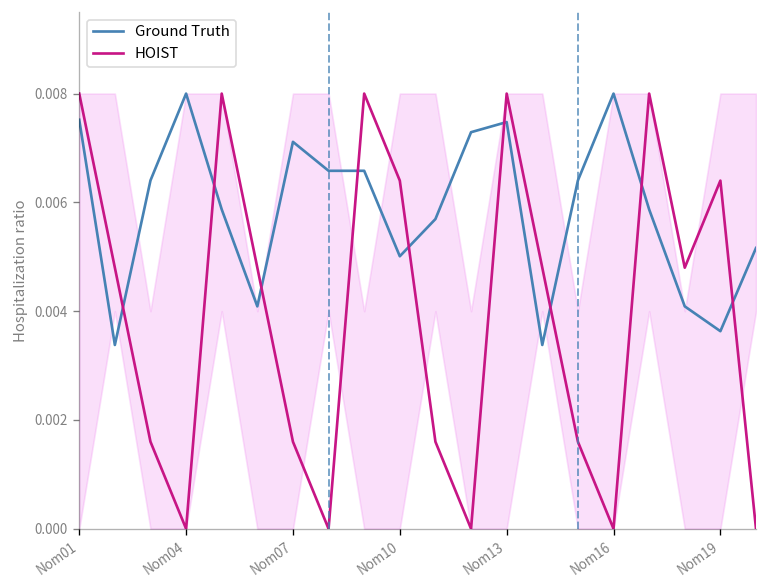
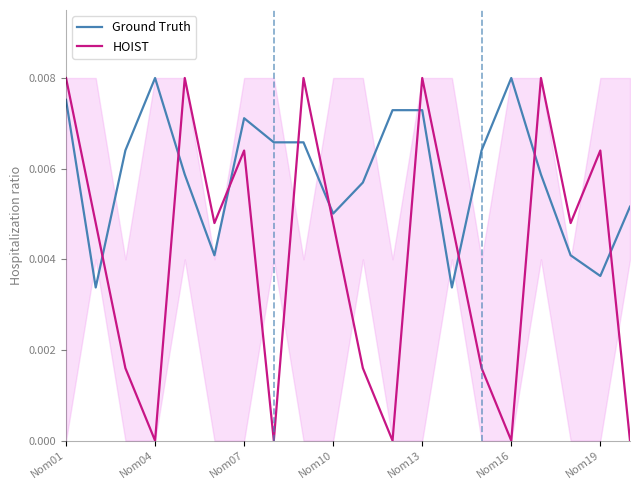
HOIST, Nom07: 0.0016 -> 0.0064
HOIST, Nom10: 0.0064 -> 0.0048
Ground Truth, Nom13: 0.0075 -> 0.0073
